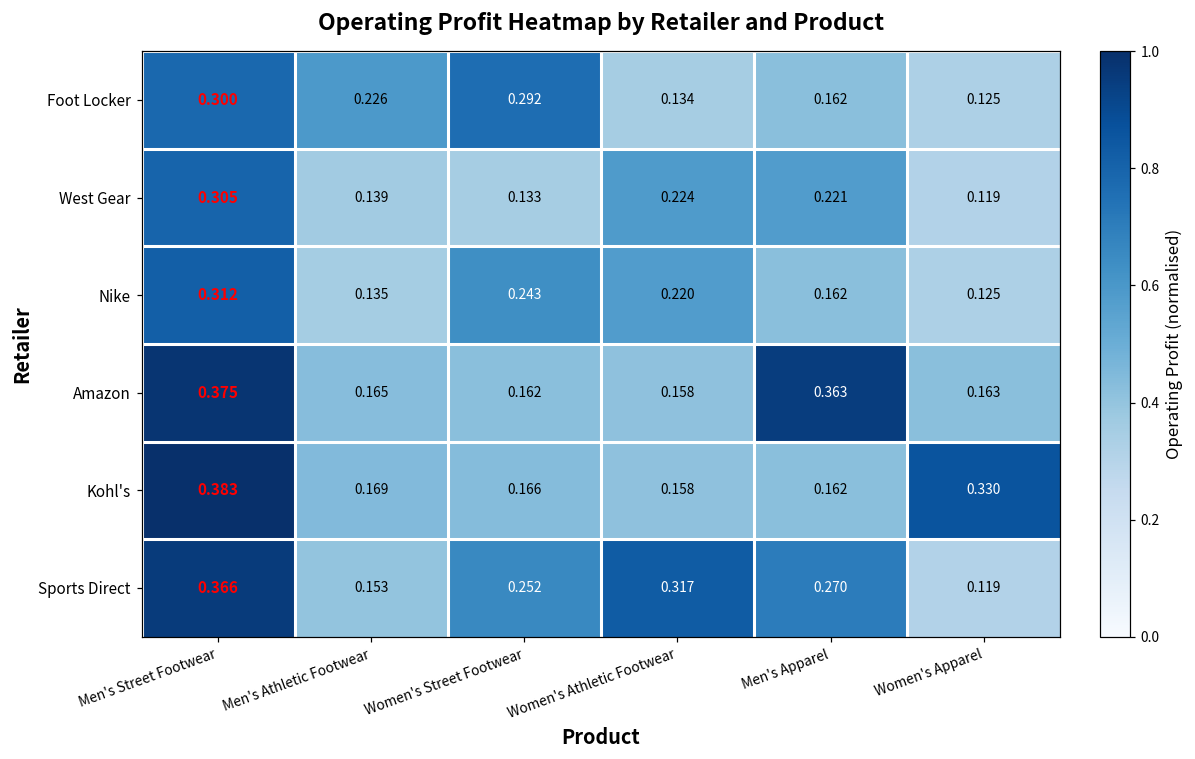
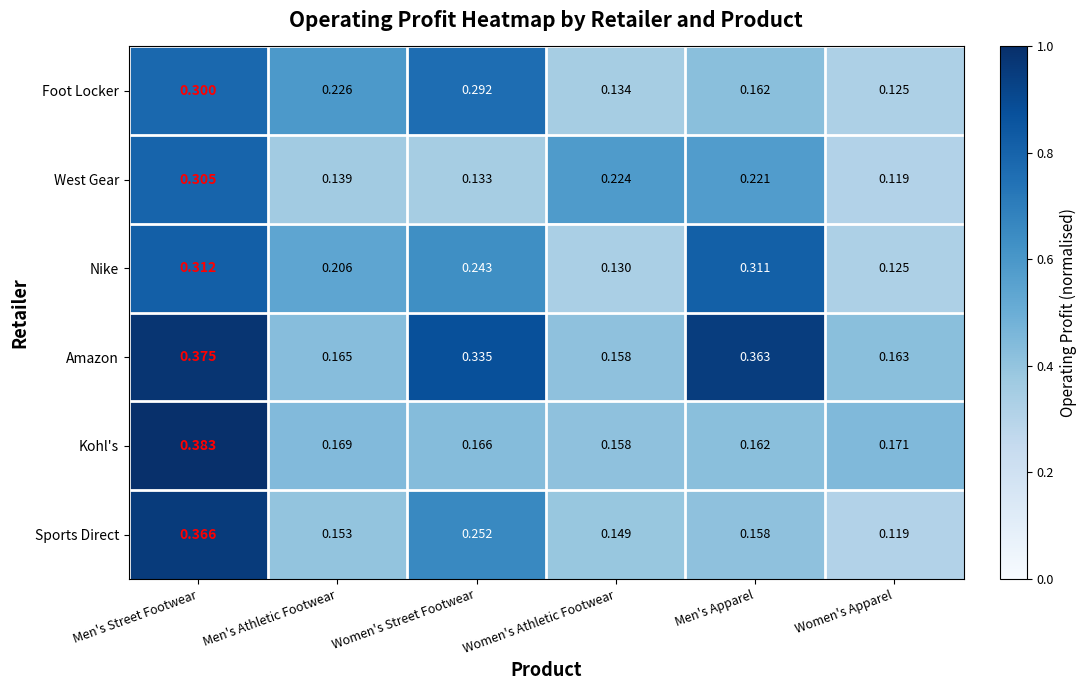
Nike, Men's Athletic Footwear: 0.135 -> 0.206
Nike, Women's Athletic Footwear: 0.220 -> 0.130
Nike, Men's Apparel: 0.162 -> 0.311
Amazon, Women's Street Footwear: 0.162 -> 0.335
Kohl's, Women's Apparel: 0.330 -> 0.171
Sports Direct, Women's Athletic Footwear: 0.317 -> 0.149
Sports Direct, Men's Apparel: 0.270 -> 0.158
